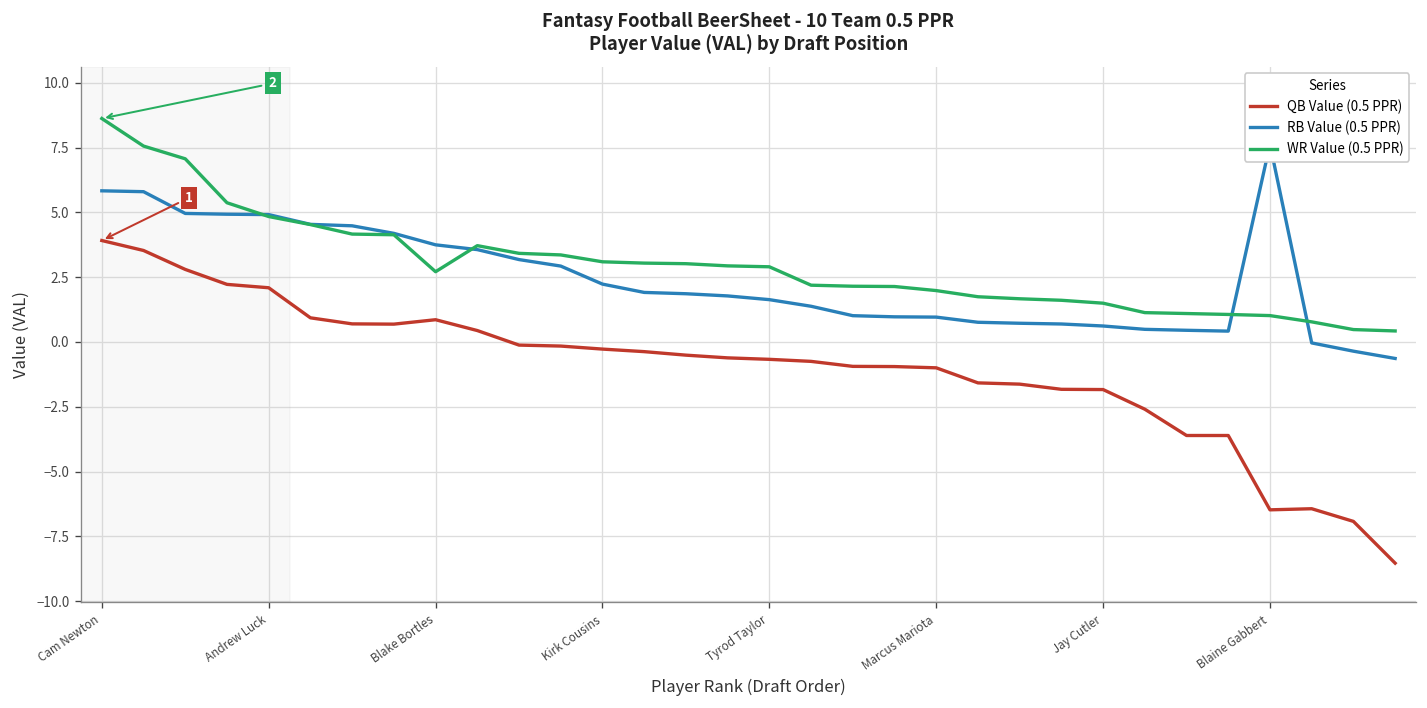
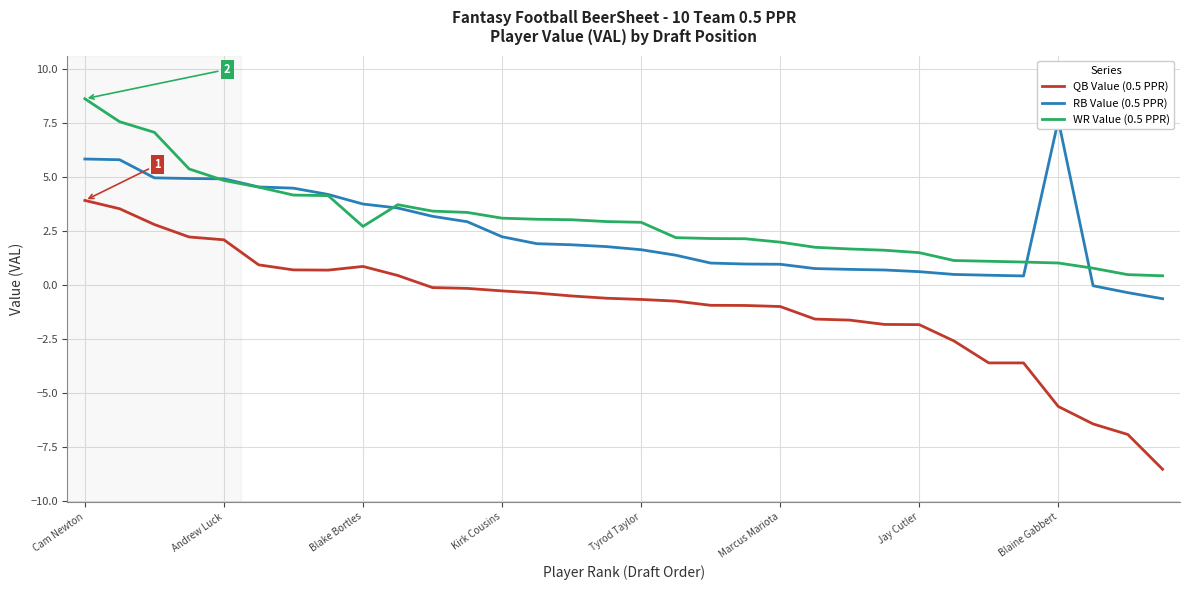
QB Value (0.5 PPR), Blaine Gabbert: -6.5 -> -5.6
